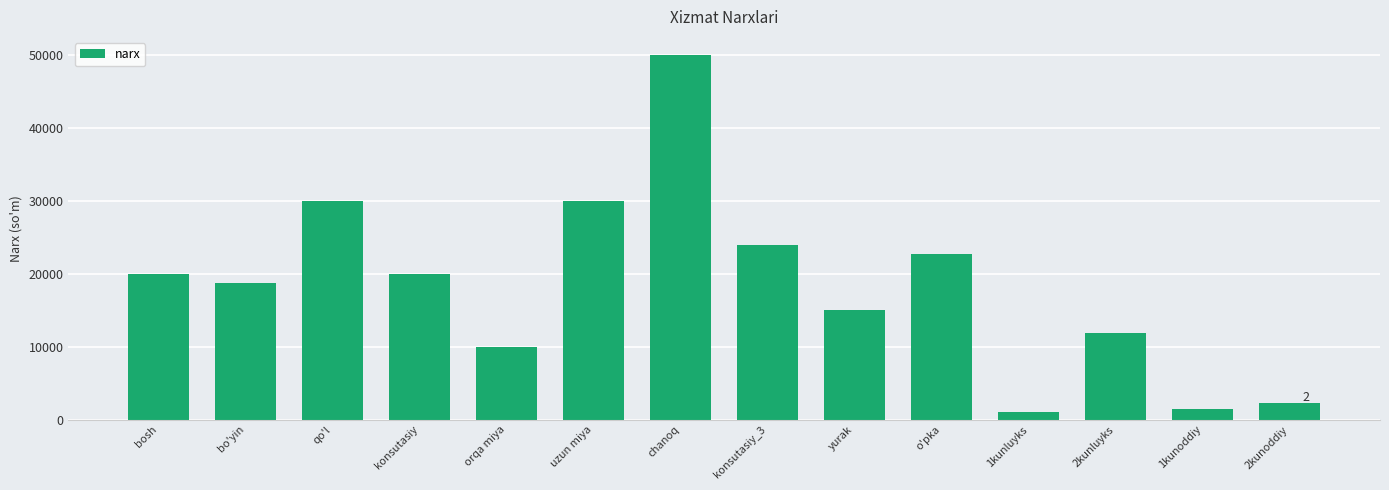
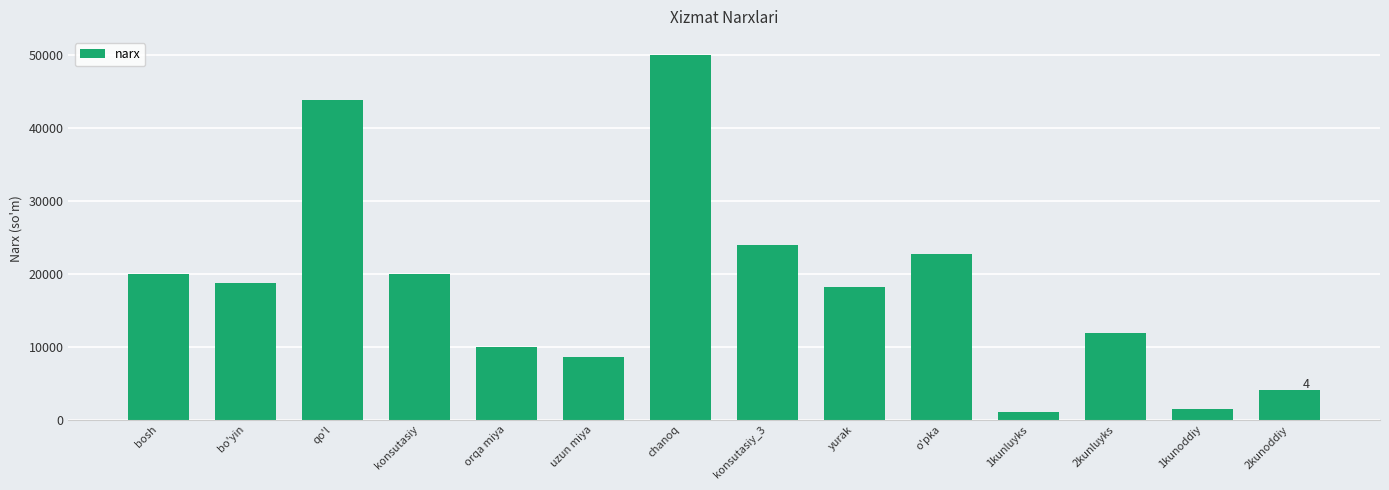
qo'l: 30000 -> 44000
uzun miya: 30000 -> 9000
yurak: 15000 -> 18000
2kunoddiy: 2 -> 4
